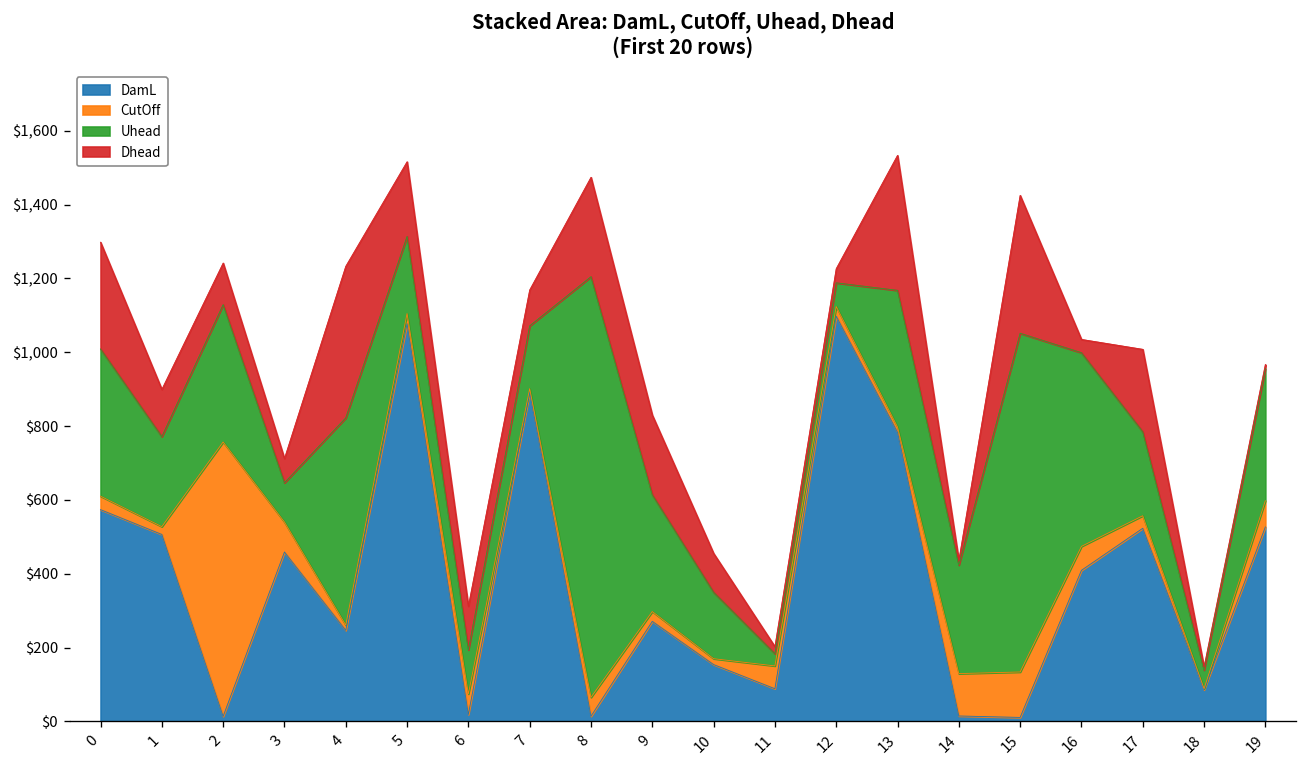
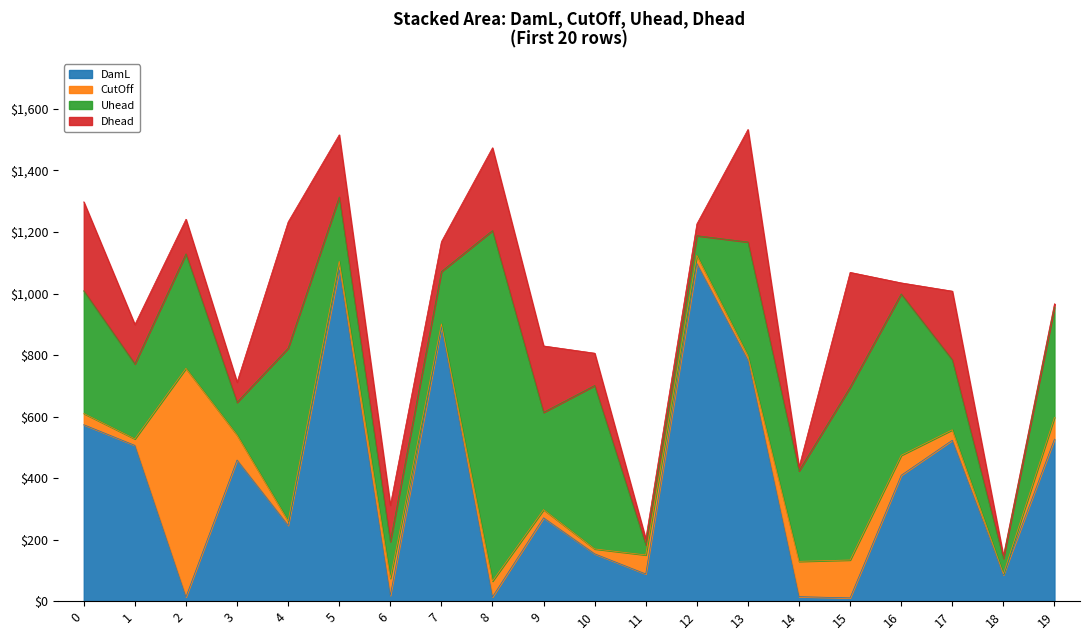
Uhead, 10: $180 -> $530
Uhead, 15: $920 -> $560
